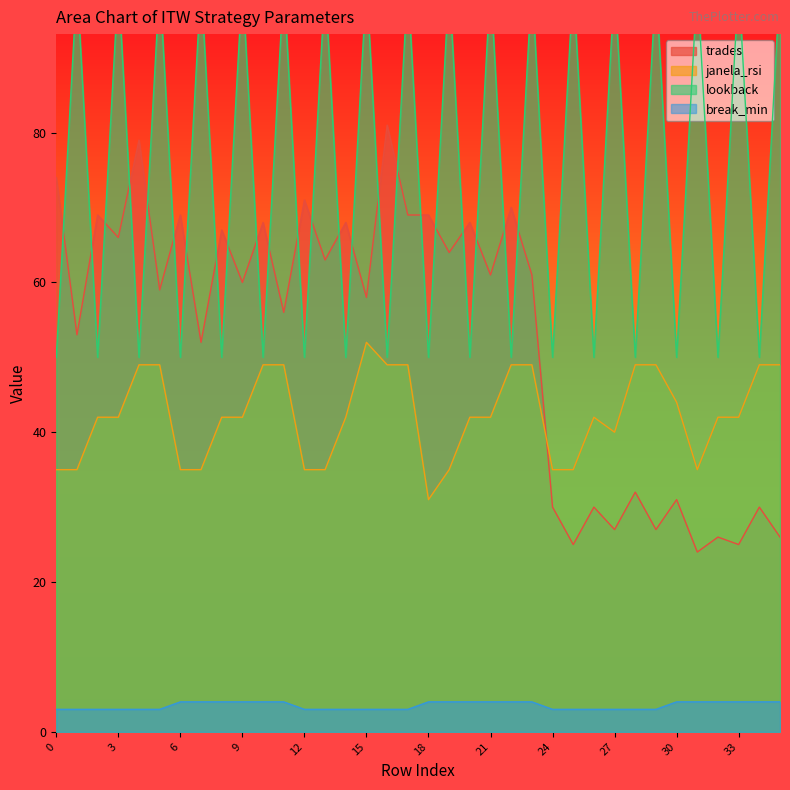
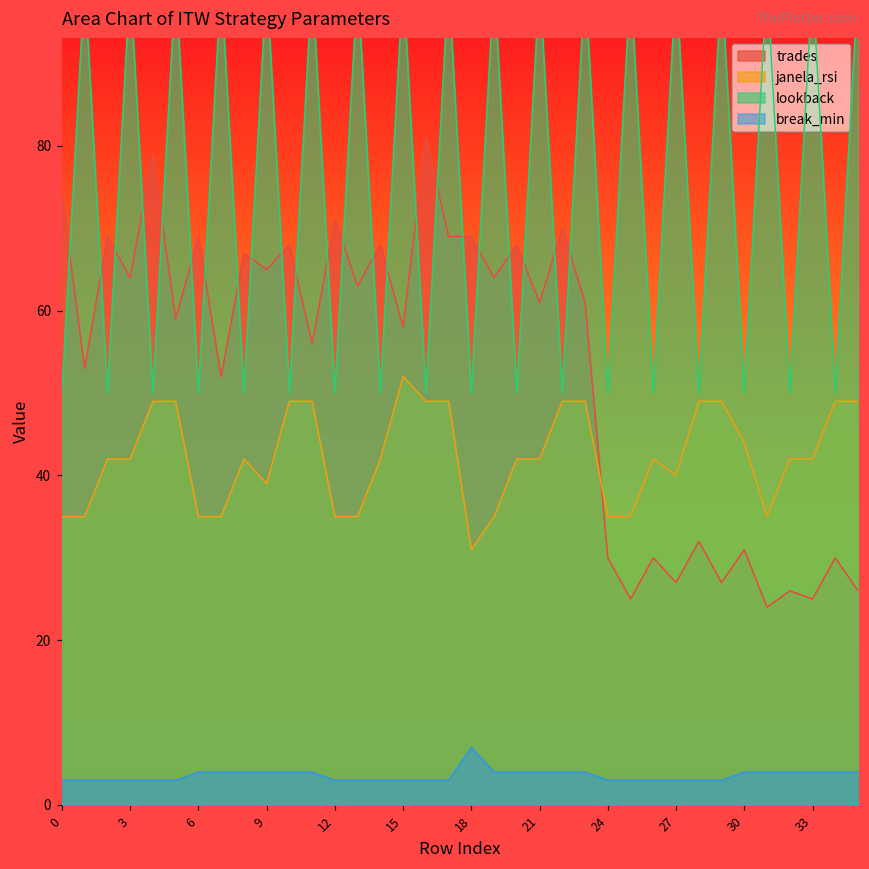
trades, 3: 66 -> 64
trades, 9: 60 -> 65
janela_rsi, 9: 42 -> 39
break_min, 18: 4 -> 7
